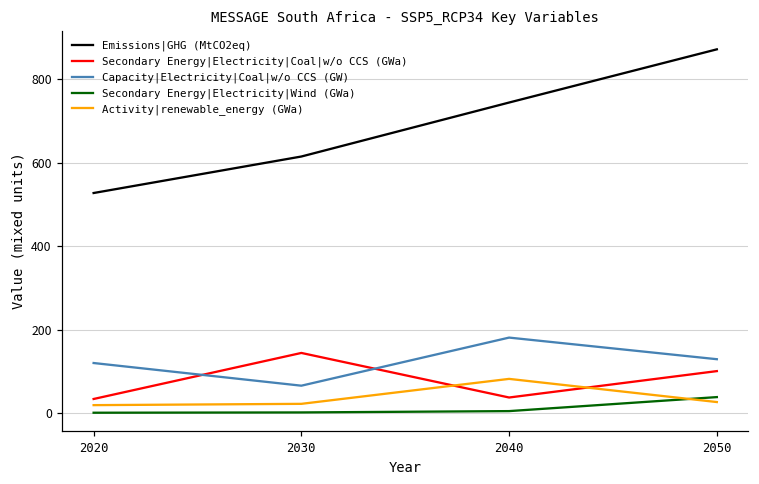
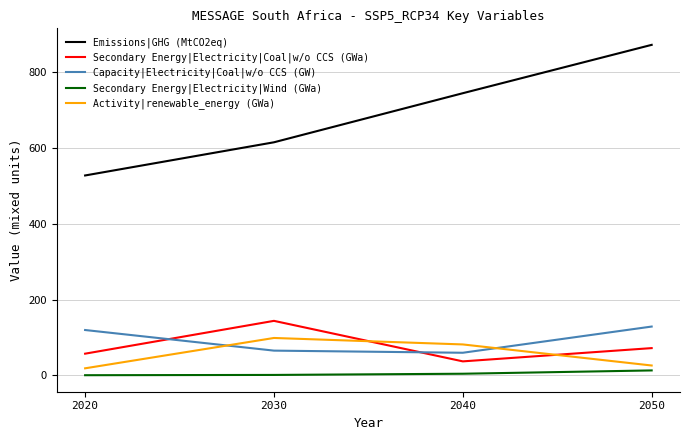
Secondary Energy|Electricity|Coal|w/o CCS (GWa), 2020: 30 -> 60
Activity|renewable_energy (GWa), 2030: 20 -> 100
Capacity|Electricity|Coal|w/o CCS (GW), 2040: 180 -> 60
Secondary Energy|Electricity|Coal|w/o CCS (GWa), 2050: 100 -> 70
Secondary Energy|Electricity|Wind (GWa), 2050: 40 -> 10
